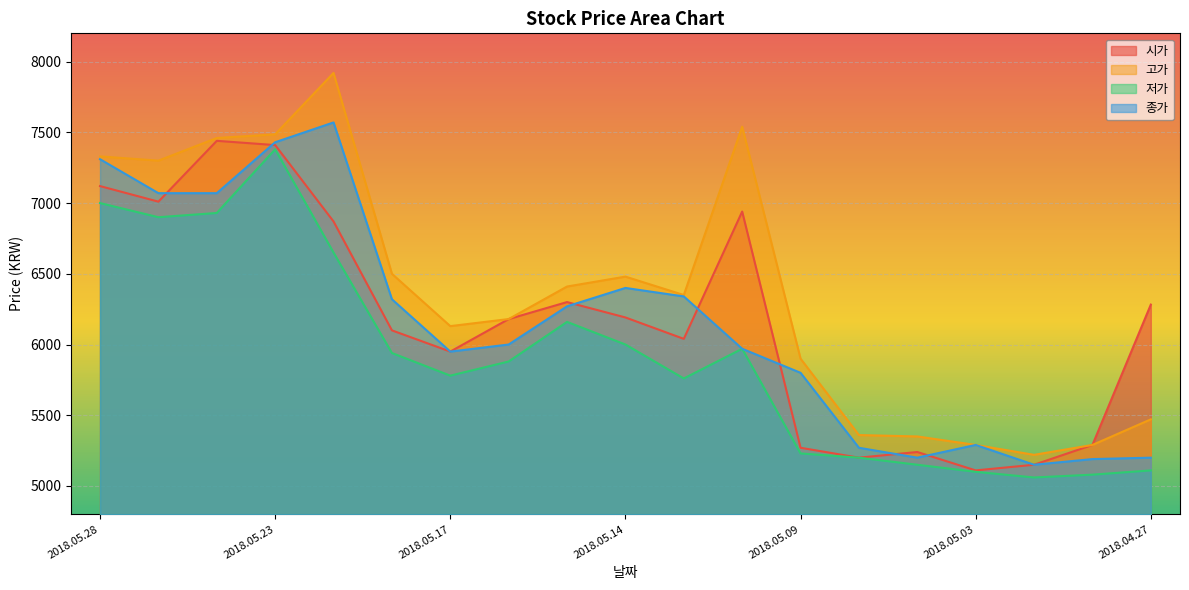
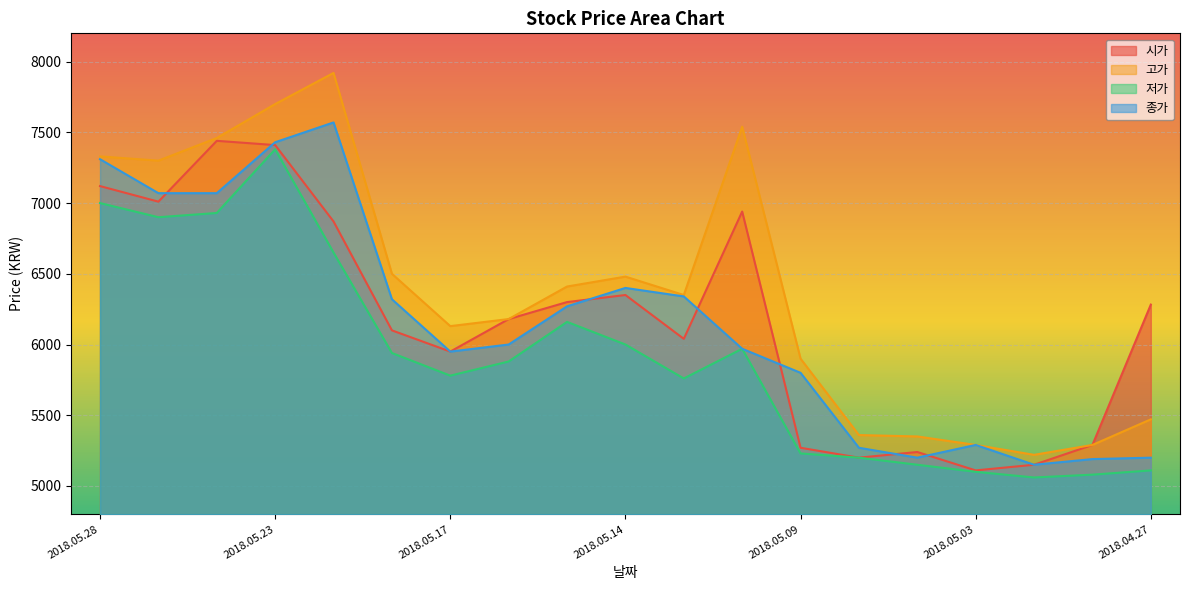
고가, 2018.05.23: 7490 -> 7700
시가, 2018.05.14: 6190 -> 6350
